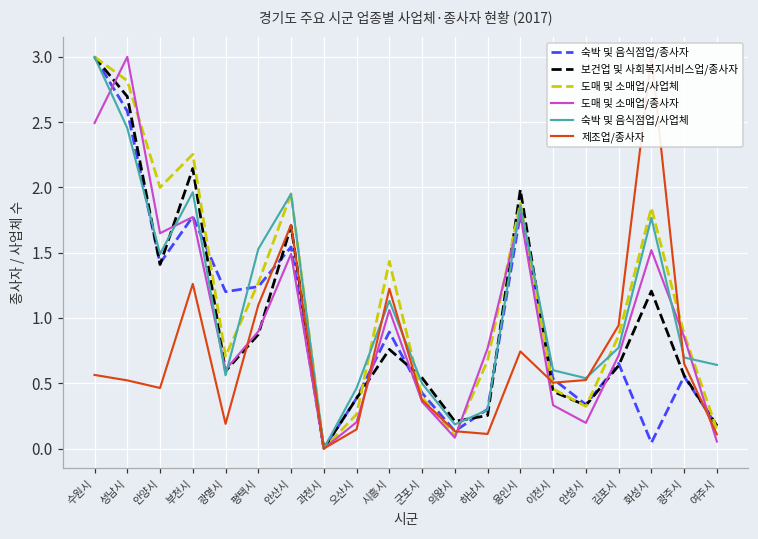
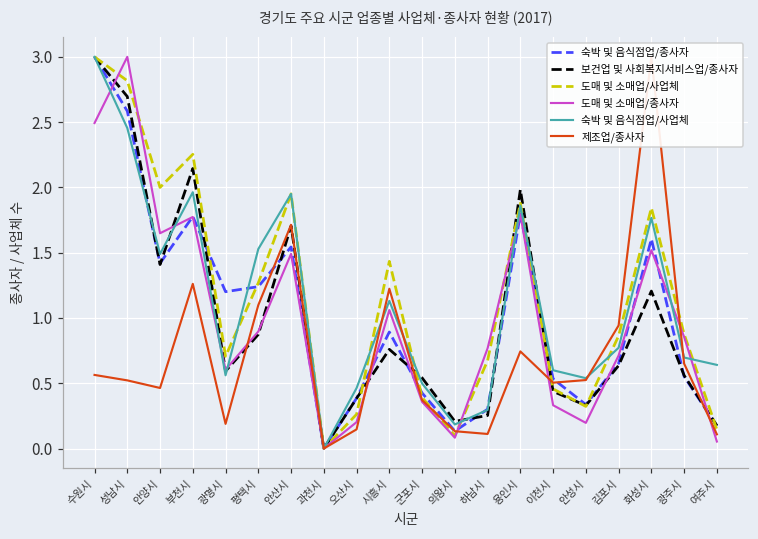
숙박 및 음식점업/종사자, 화성시: 0.04 -> 1.60
